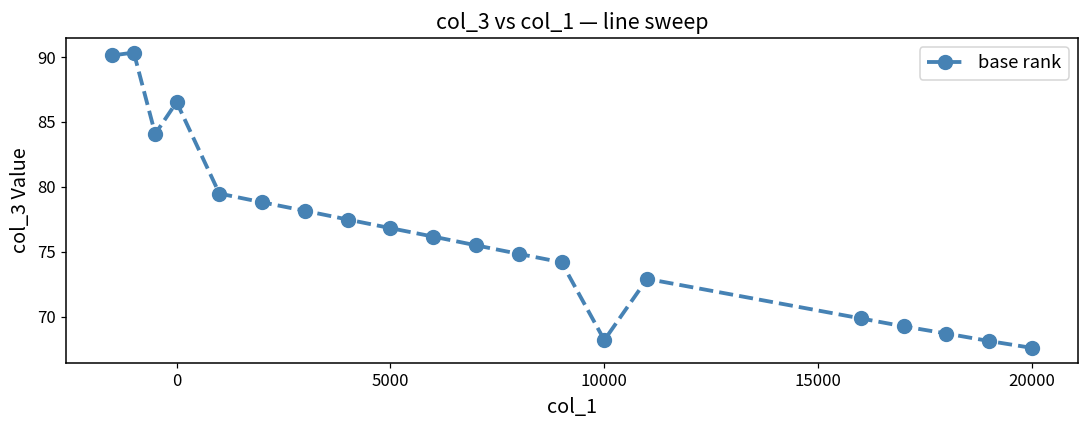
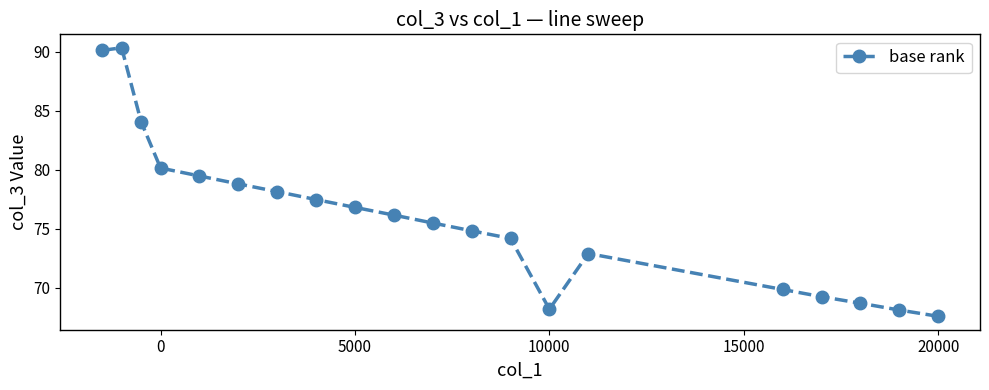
0: 86.5 -> 80.2
